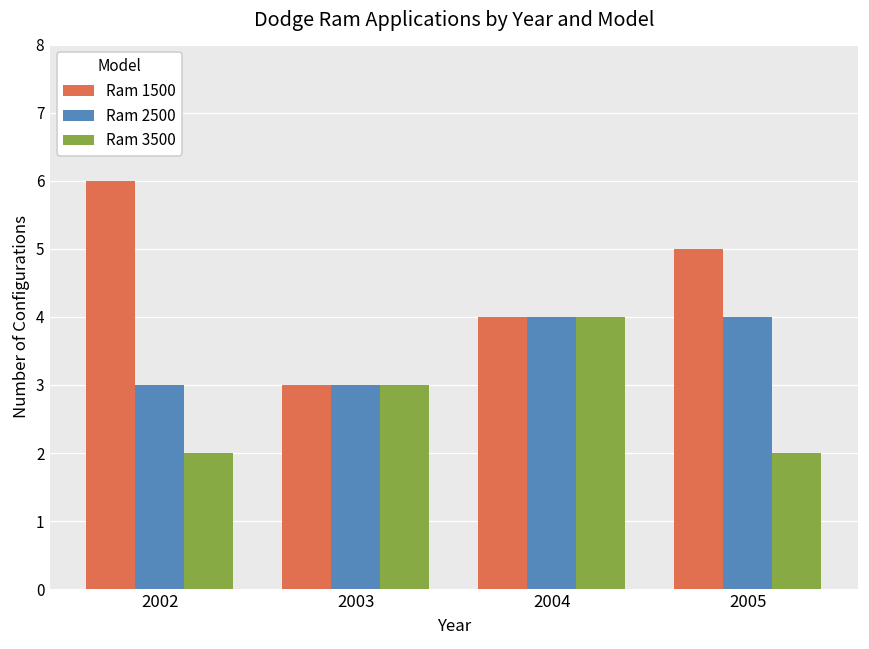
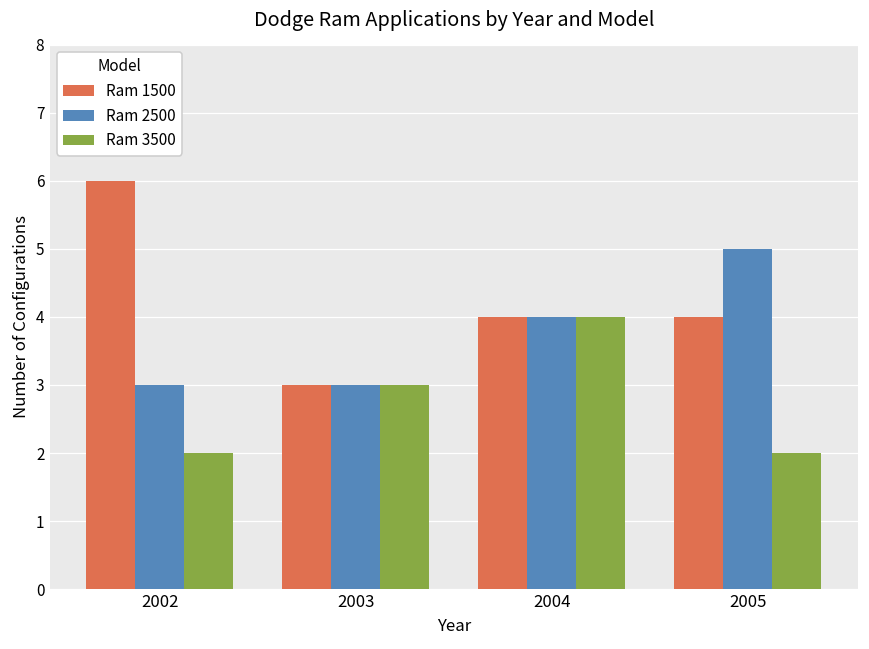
Ram 1500, 2005: 5 -> 4
Ram 2500, 2005: 4 -> 5
